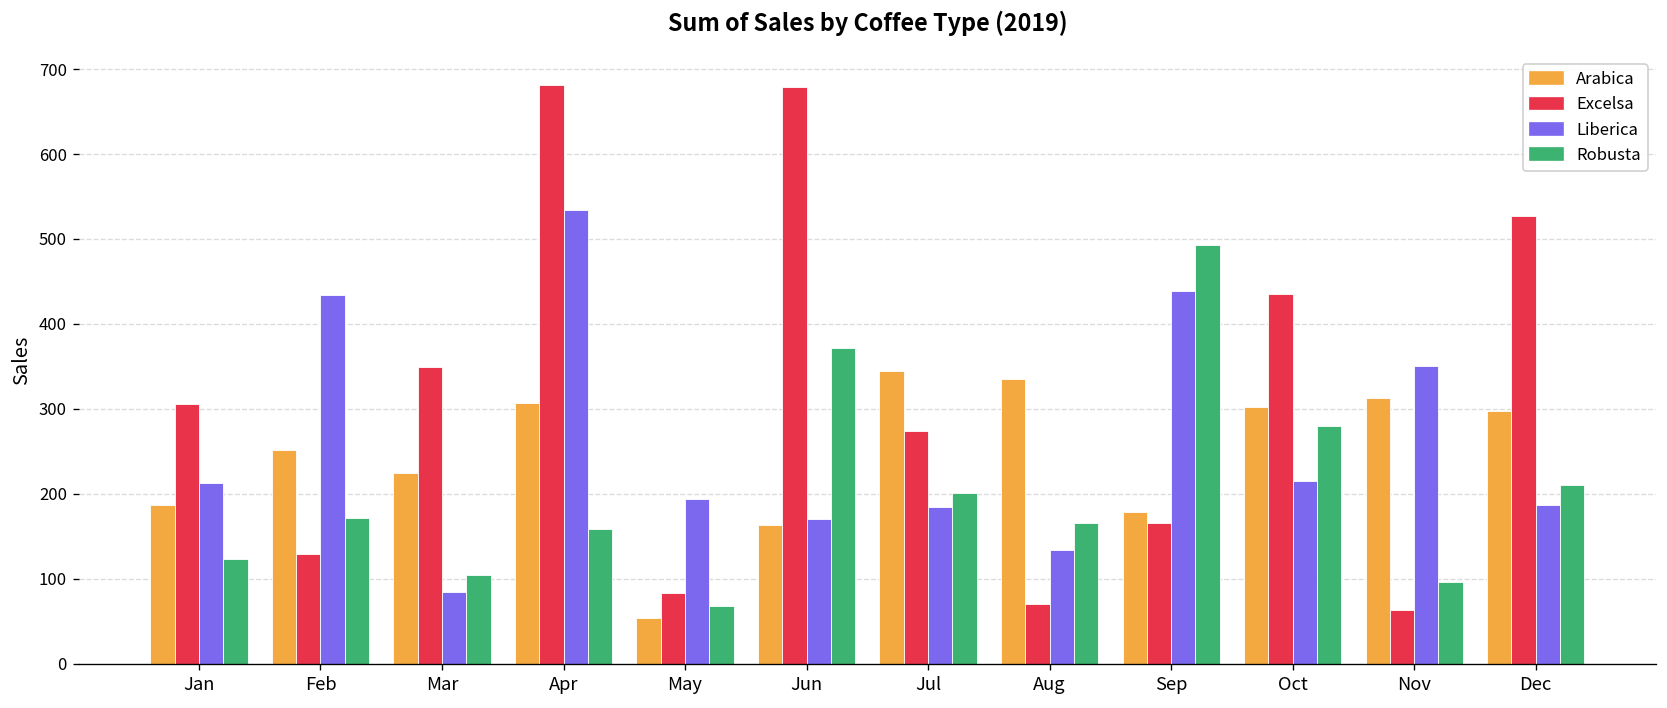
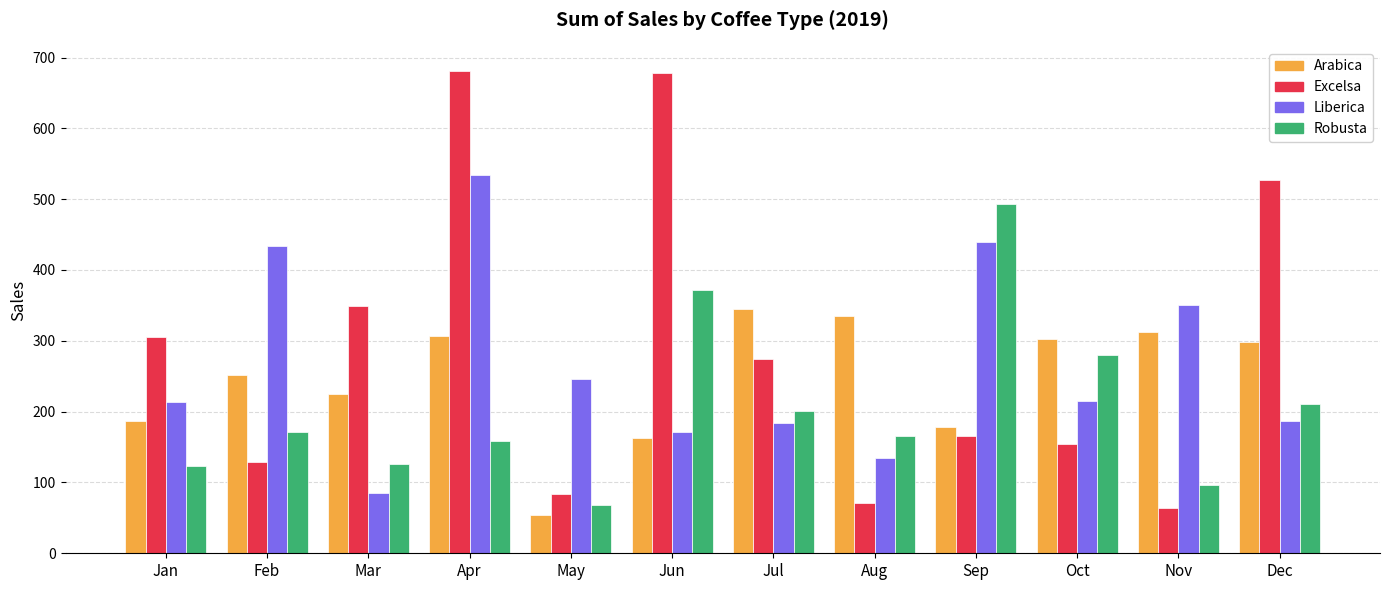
Robusta, Mar: 110 -> 130
Liberica, May: 190 -> 250
Excelsa, Oct: 440 -> 150
